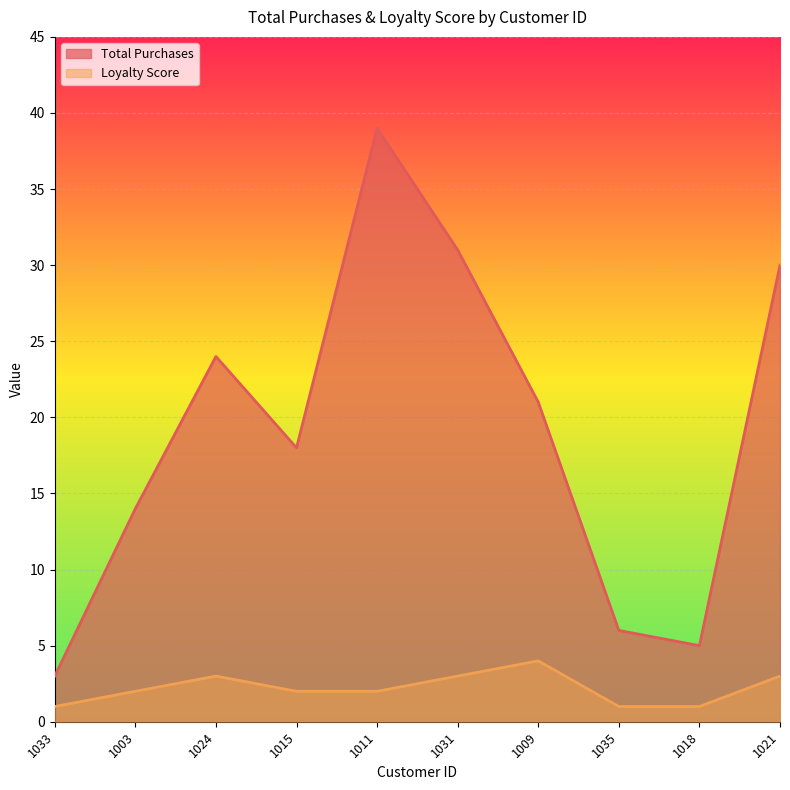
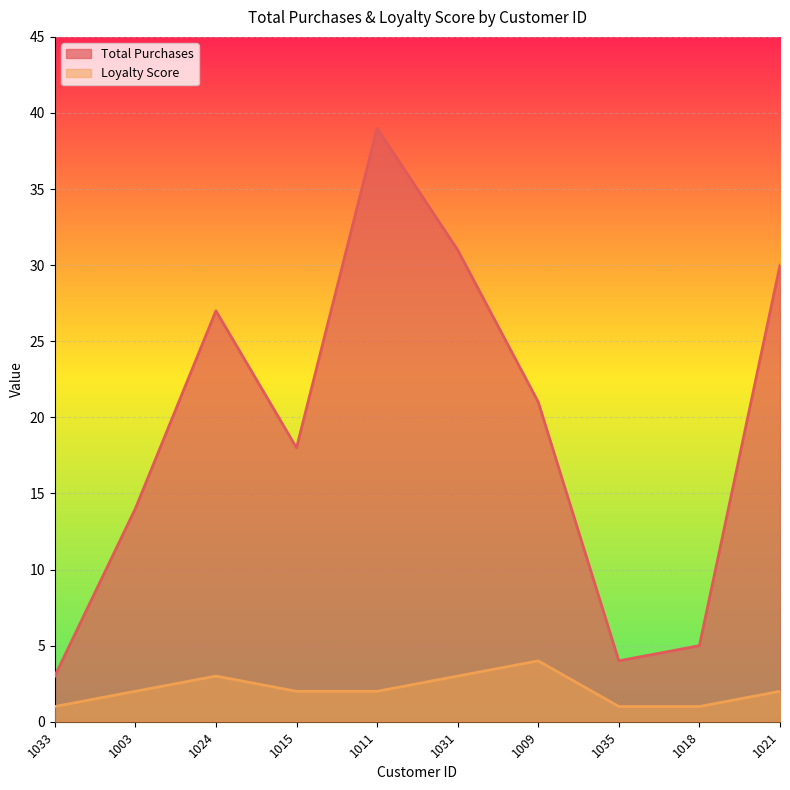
Total Purchases, 1024: 24 -> 27
Total Purchases, 1035: 6 -> 4
Loyalty Score, 1021: 3 -> 2
